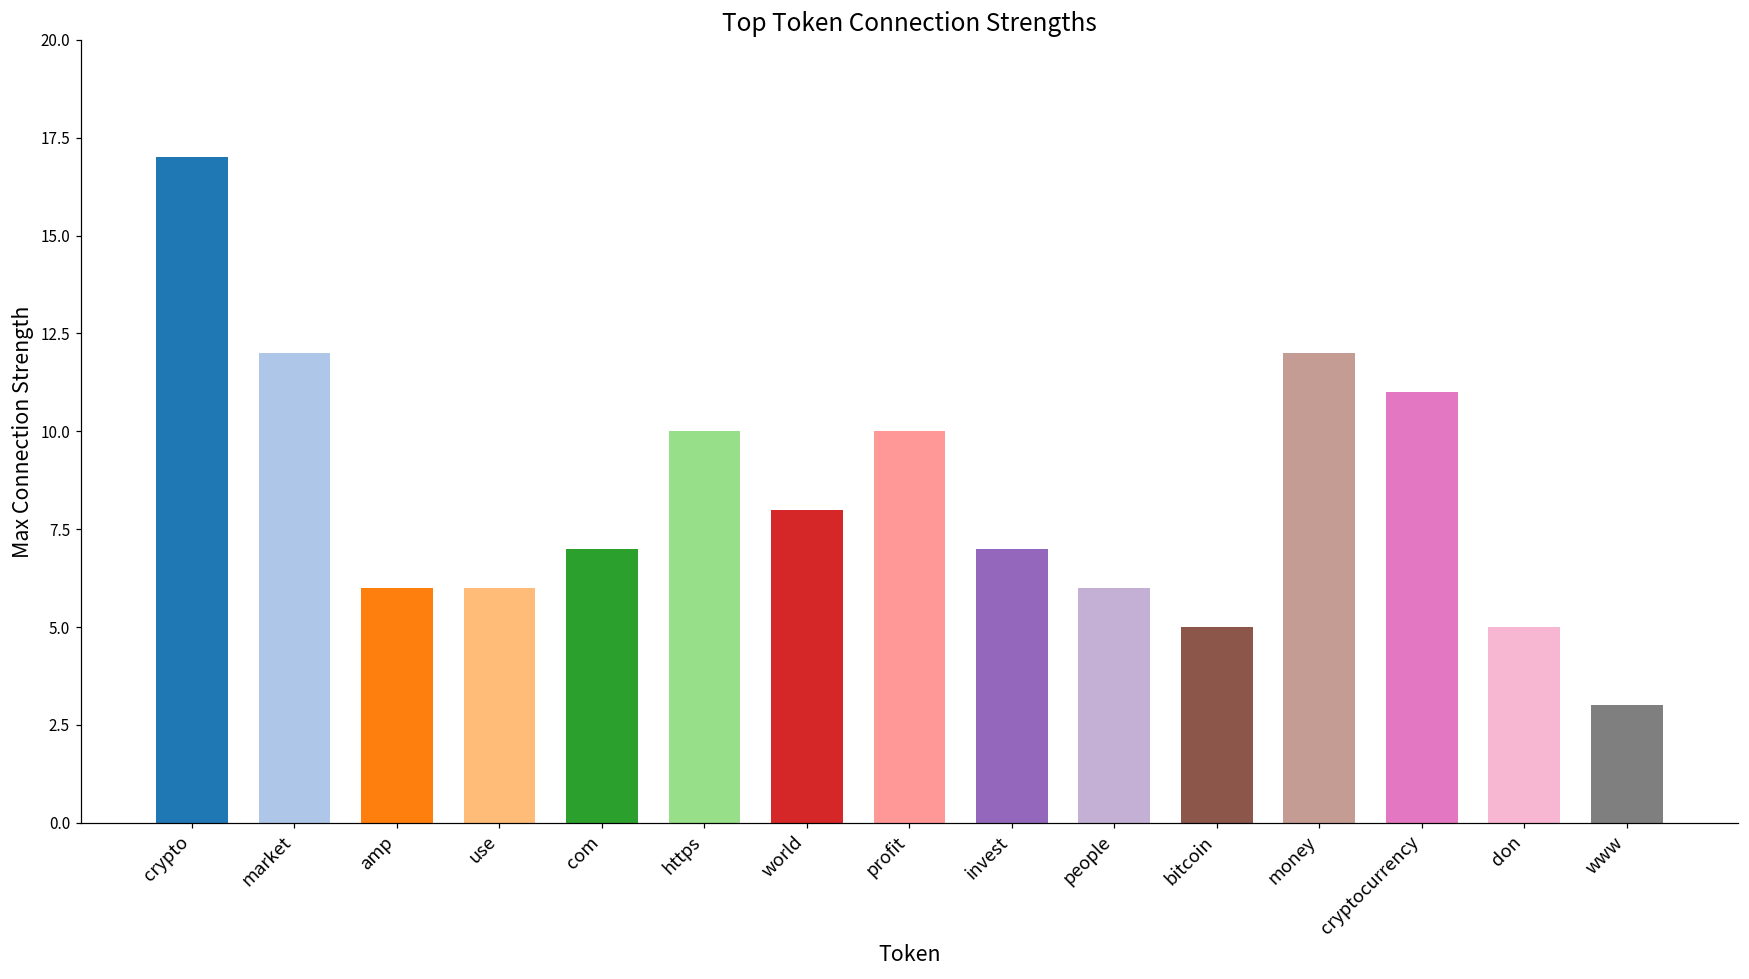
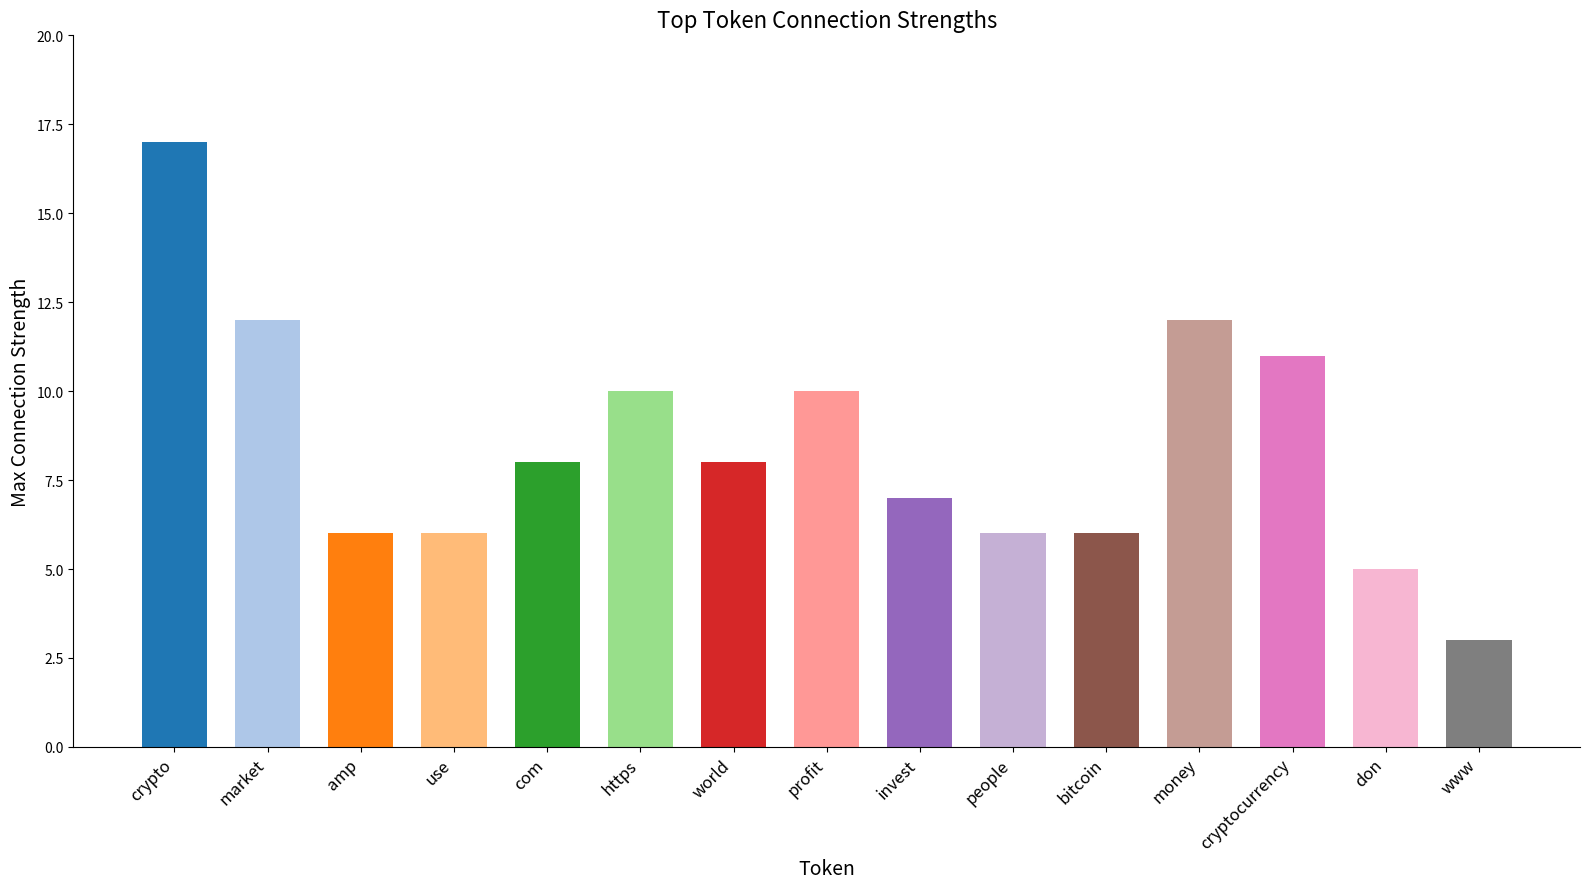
com: 7 -> 8
bitcoin: 5 -> 6
